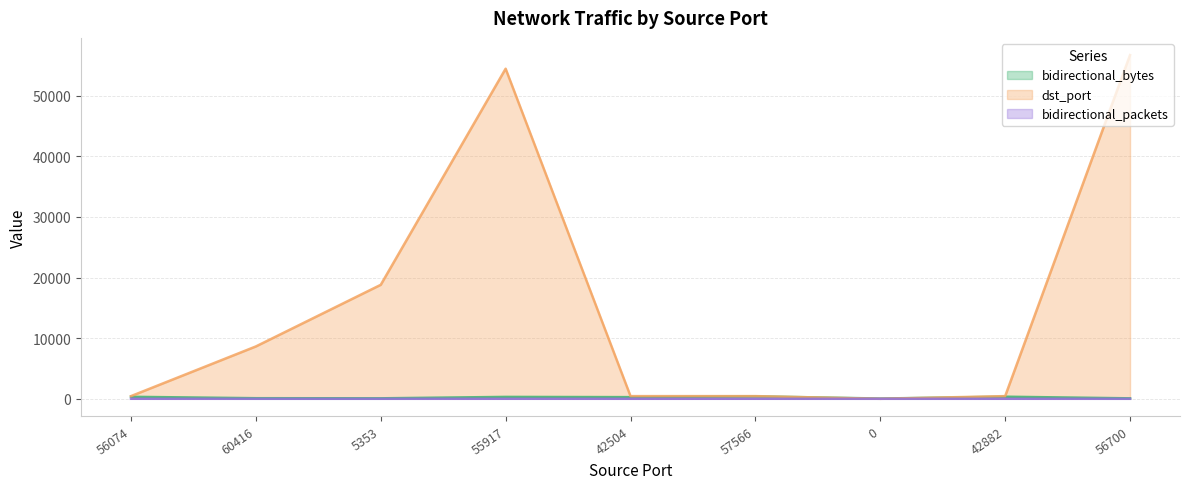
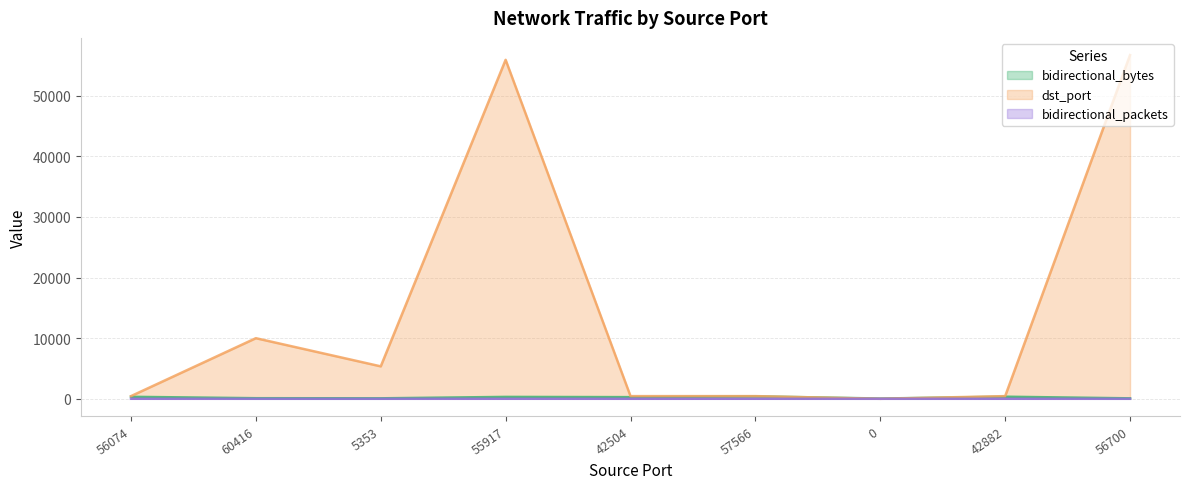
dst_port, 60416: 9000 -> 10000
dst_port, 5353: 19000 -> 5000
dst_port, 55917: 54000 -> 56000
